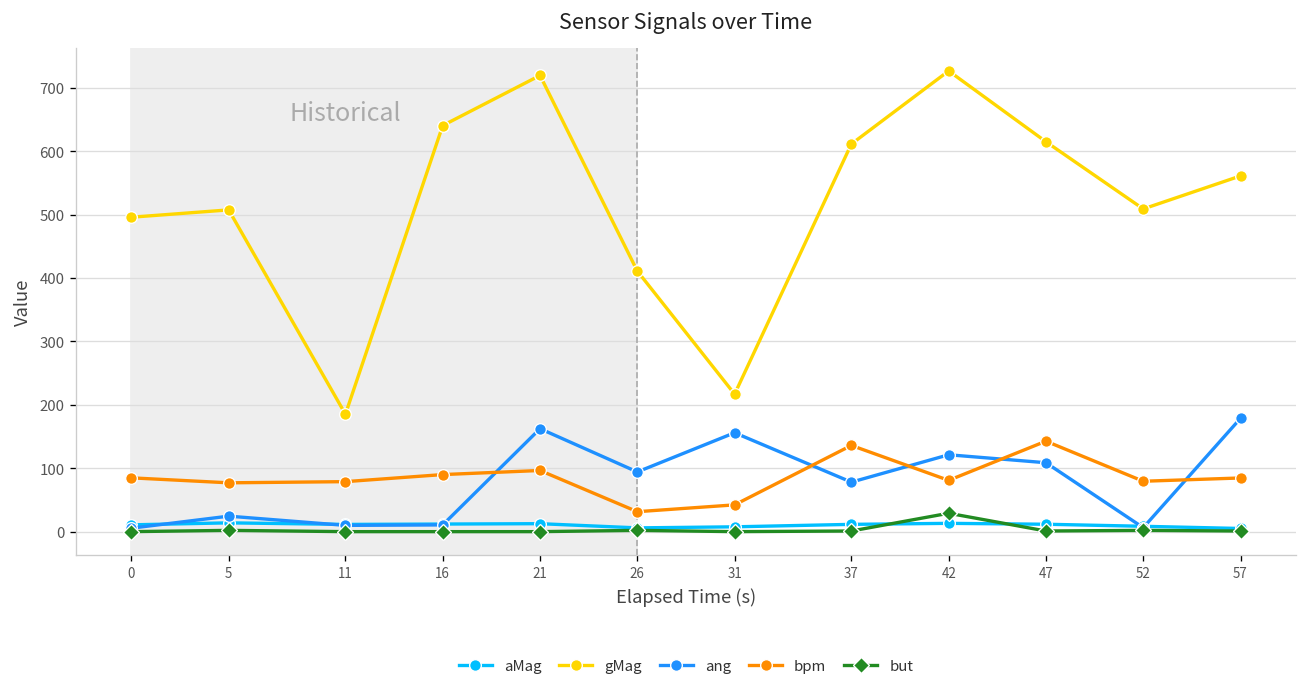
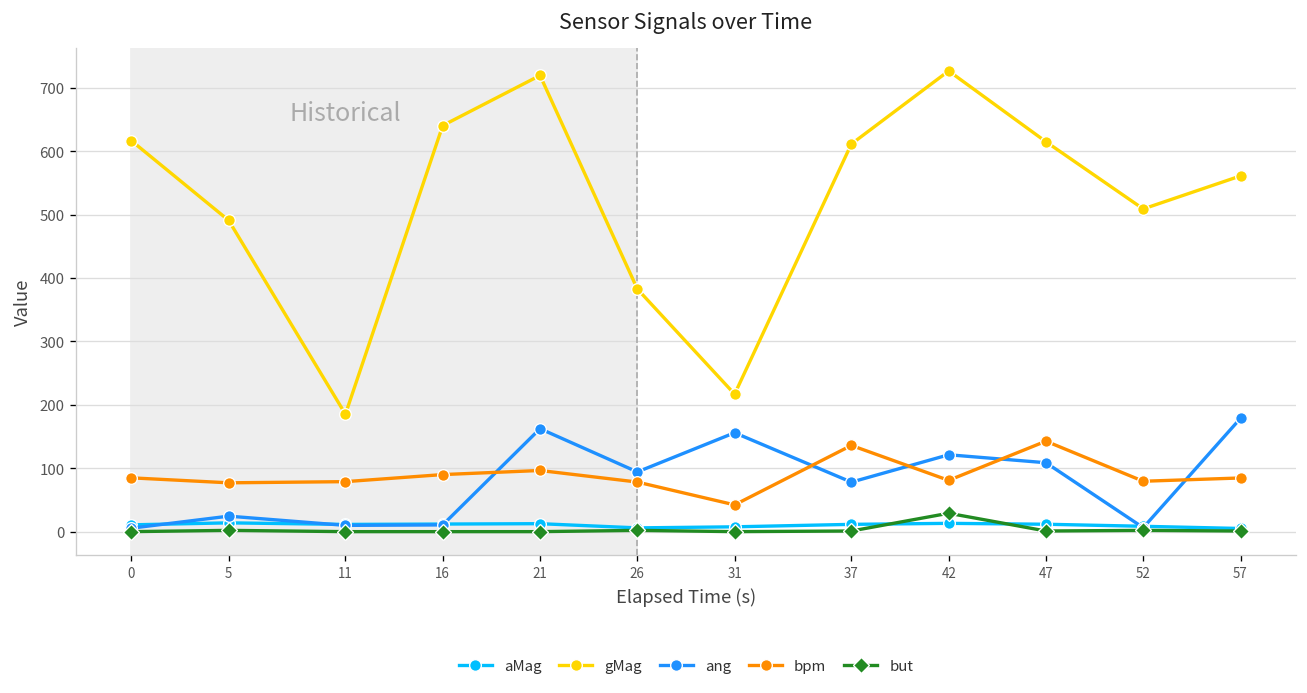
gMag, 0: 500 -> 620
gMag, 5: 510 -> 490
gMag, 26: 410 -> 380
bpm, 26: 30 -> 80
